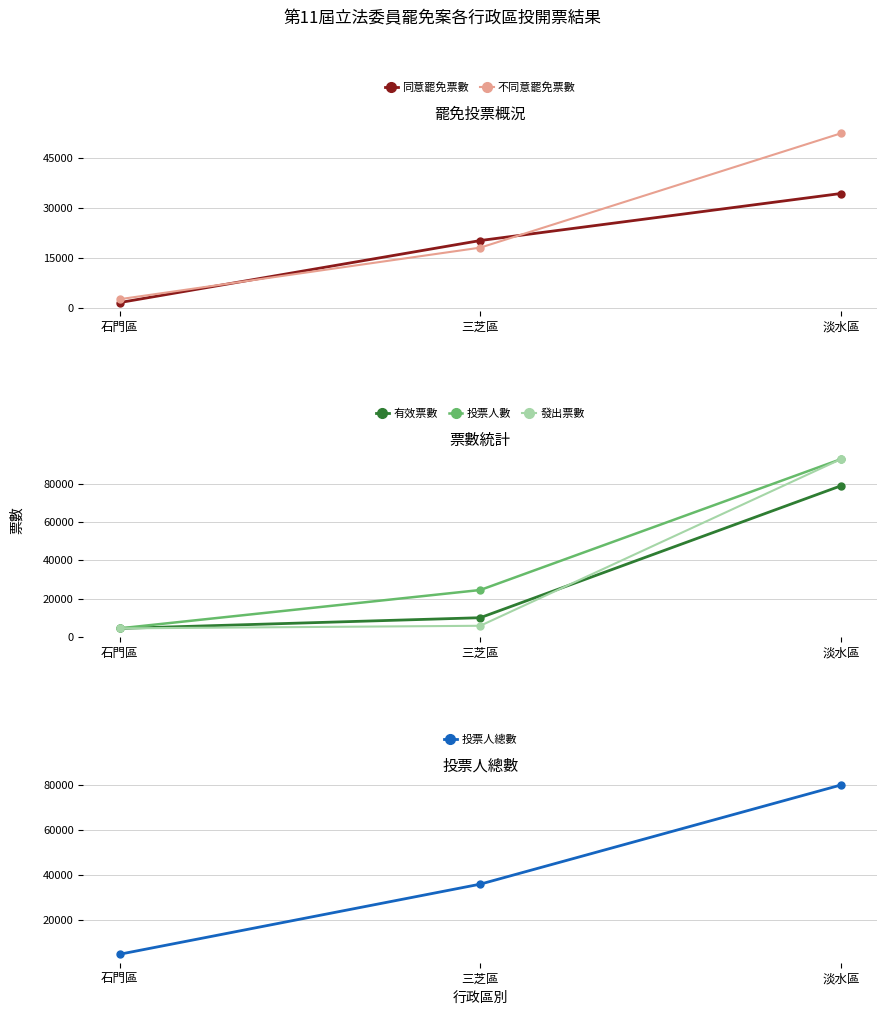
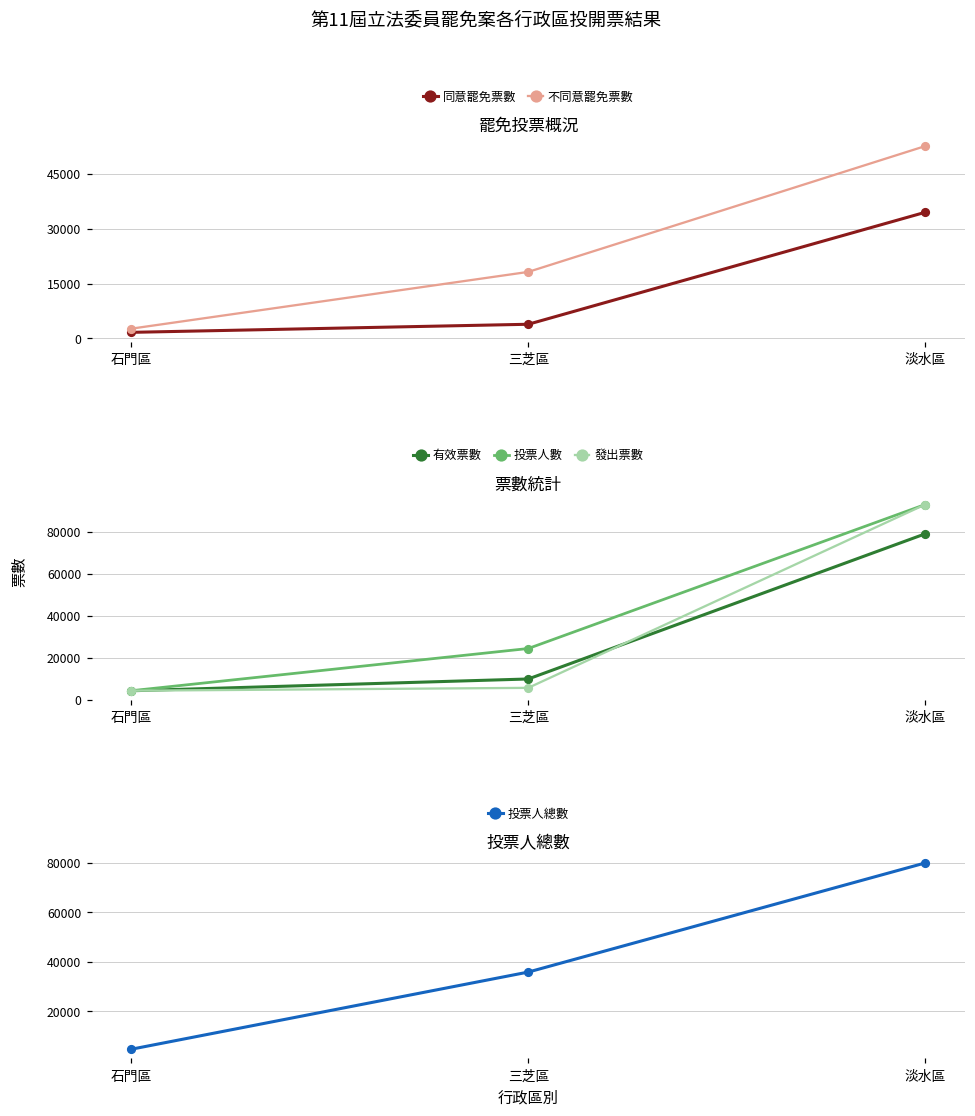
罷免投票概況, 同意罷免票數, 三芝區: 20000 -> 4000
